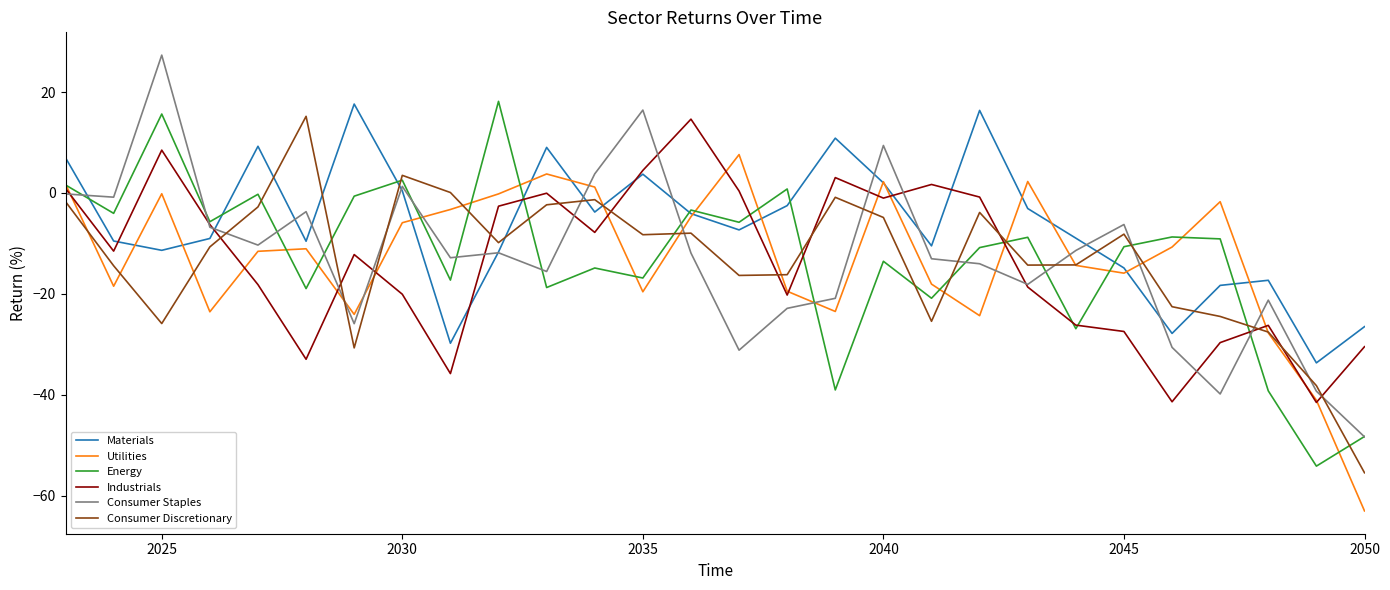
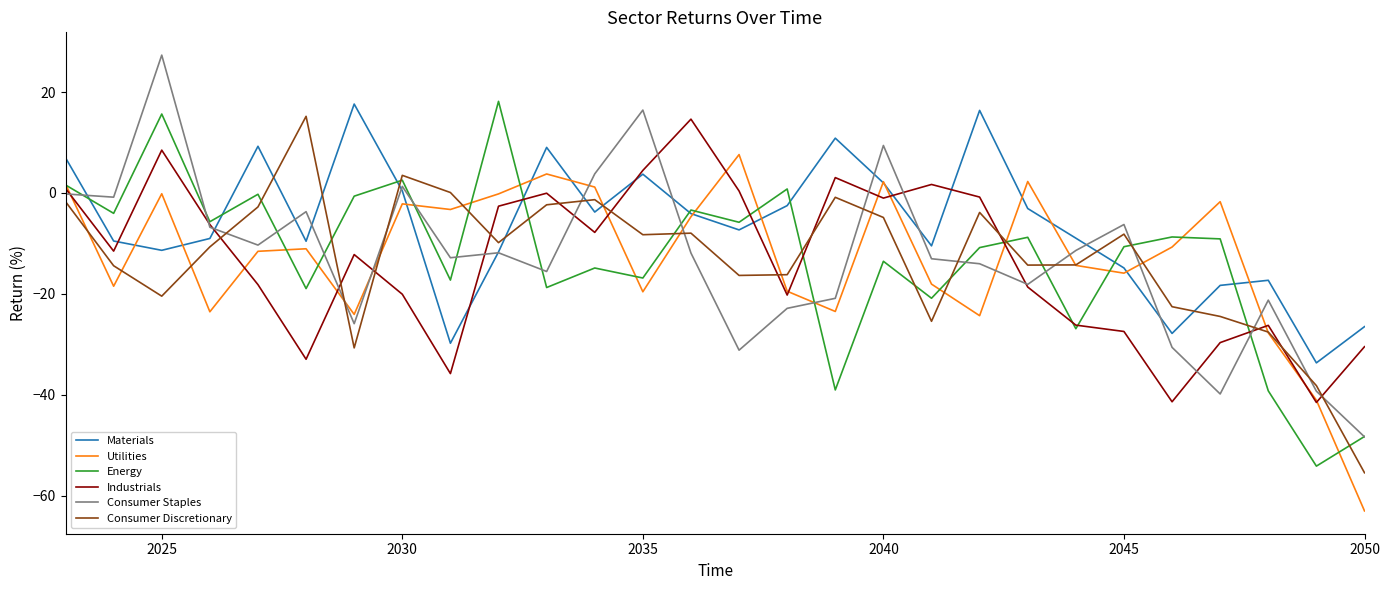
Consumer Discretionary, 2025: -26 -> -20
Utilities, 2030: -6 -> -2
